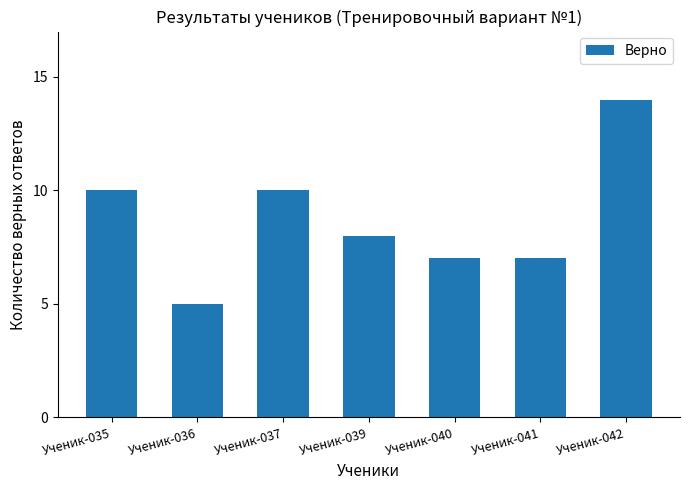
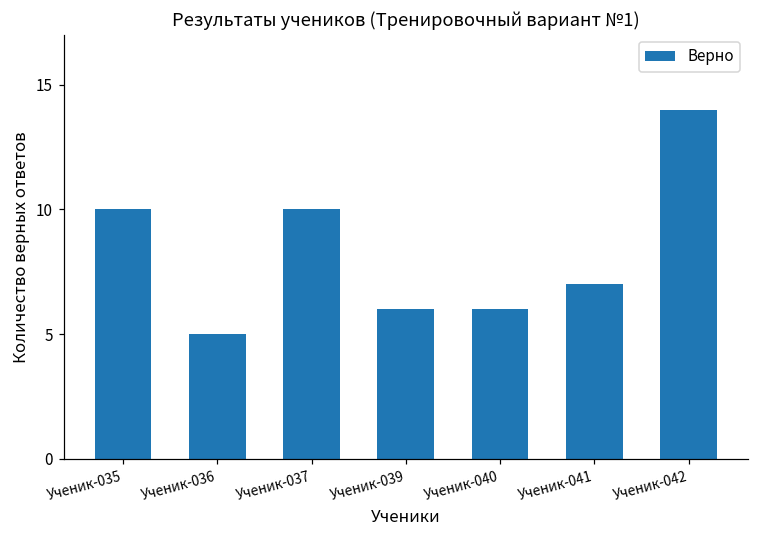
Ученик-039: 8 -> 6
Ученик-040: 7 -> 6
